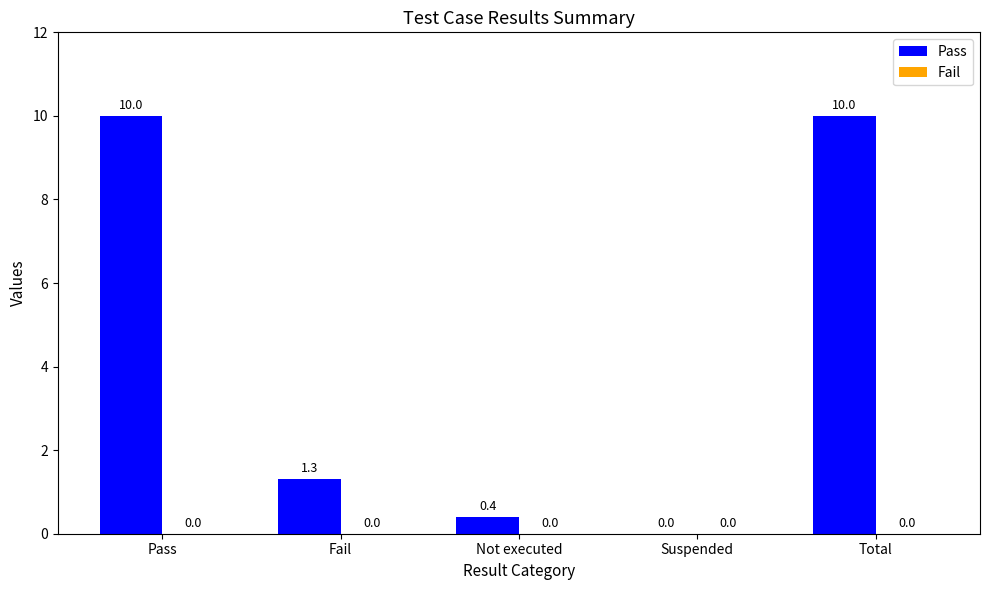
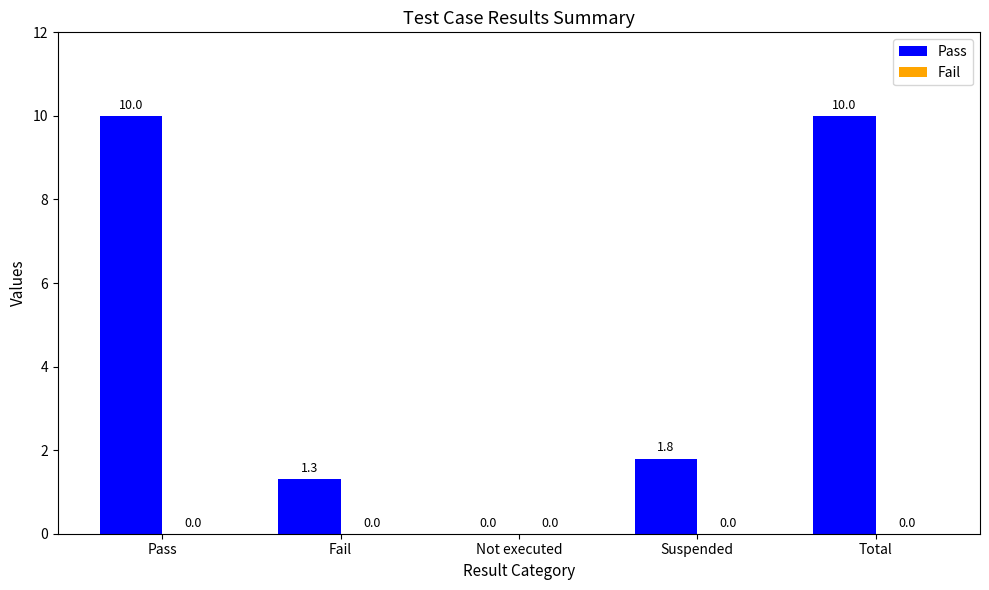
Pass, Not executed: 0.4 -> 0.0
Pass, Suspended: 0.0 -> 1.8
